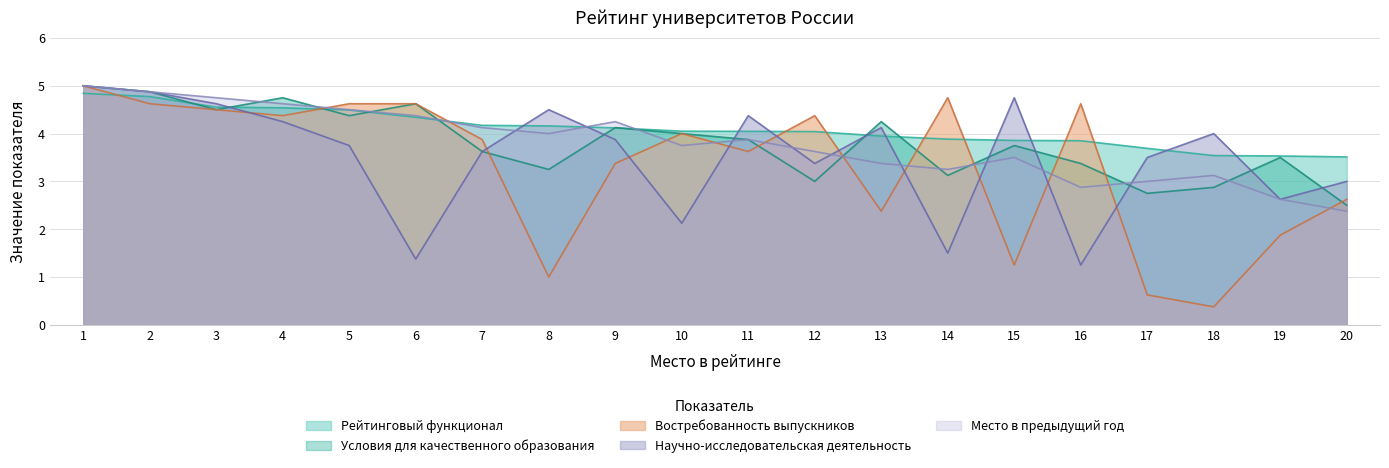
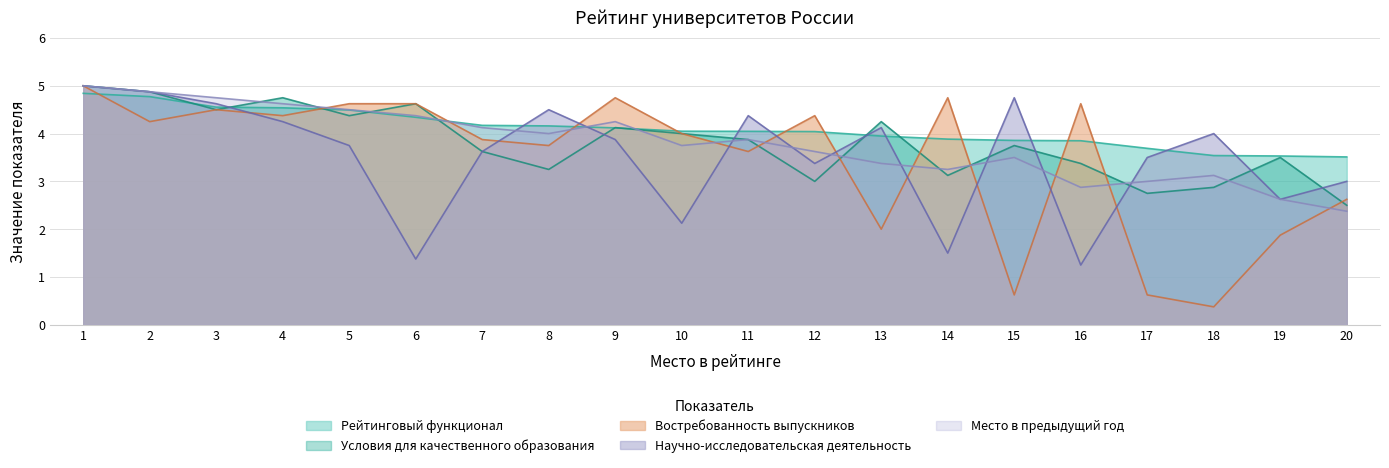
Востребованность выпускников, 2: 4.6 -> 4.3
Востребованность выпускников, 8: 1.0 -> 3.8
Востребованность выпускников, 9: 3.4 -> 4.8
Востребованность выпускников, 13: 2.4 -> 2.0
Востребованность выпускников, 15: 1.3 -> 0.6
